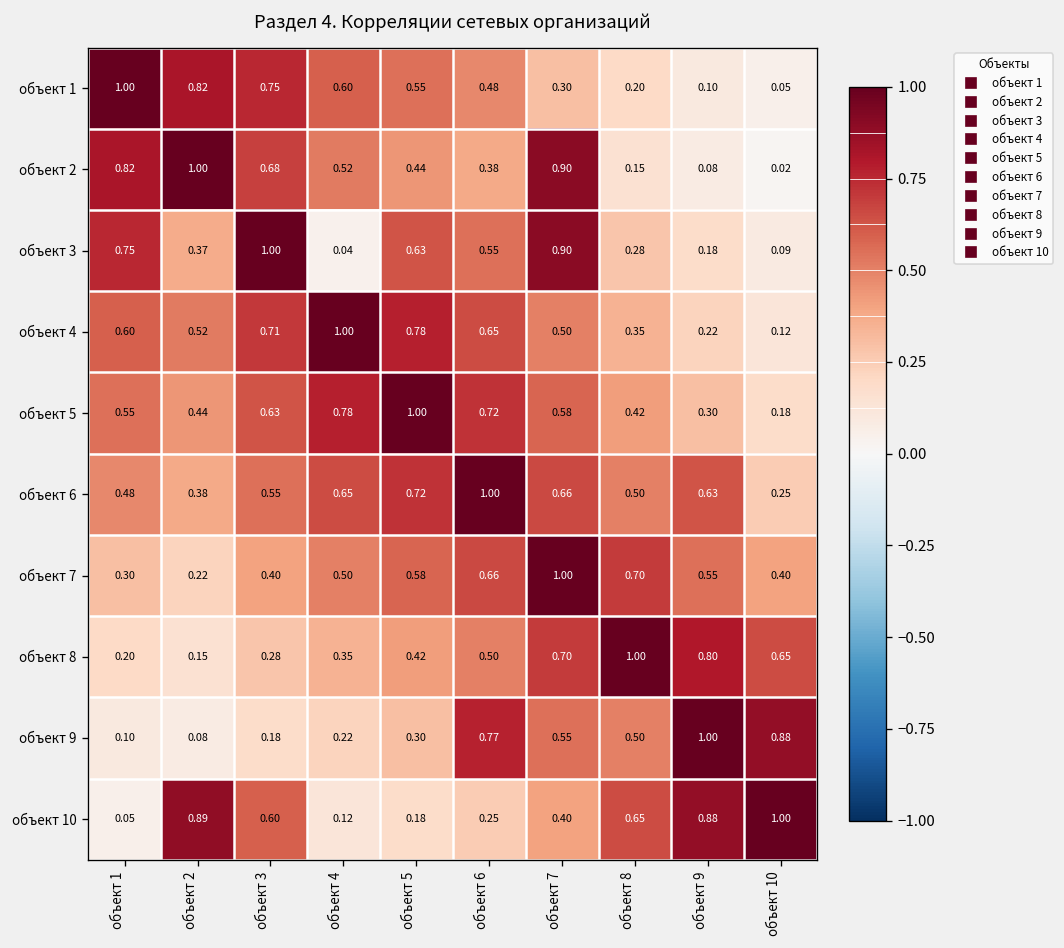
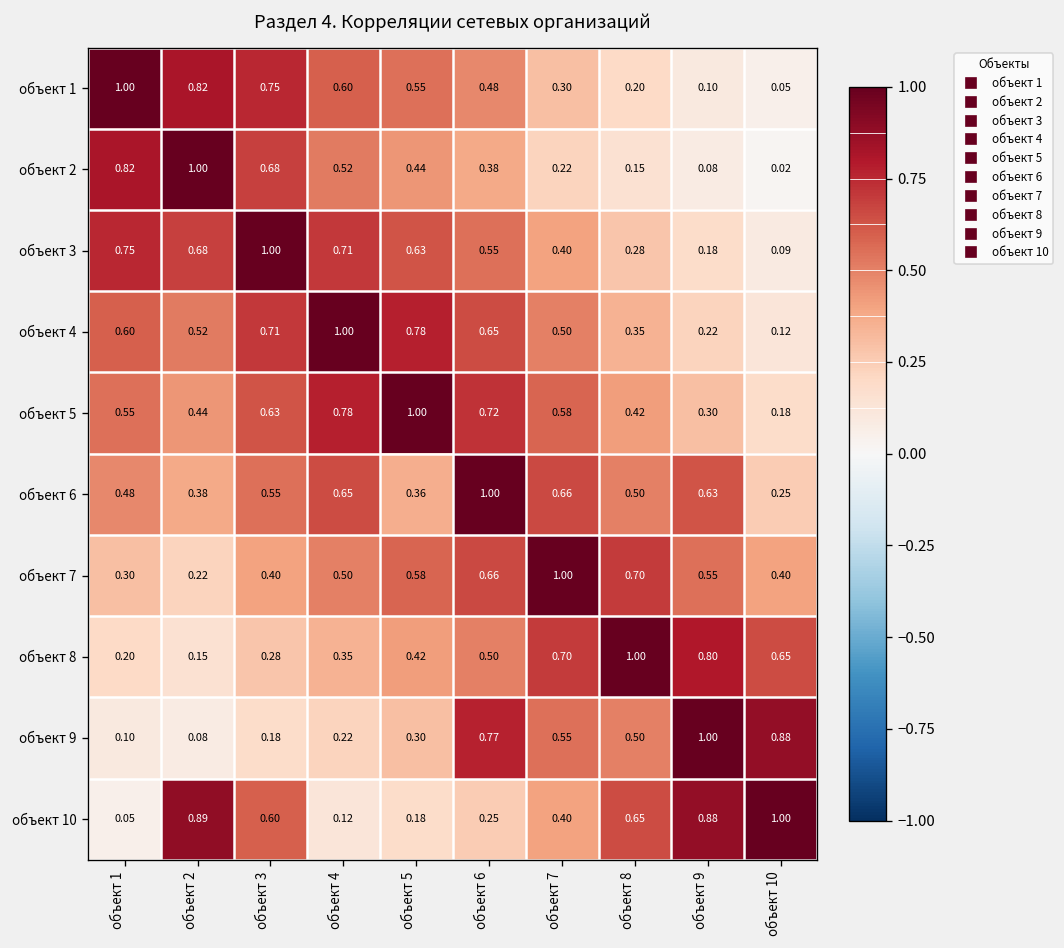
объект 2, объект 7: 0.90 -> 0.22
объект 3, объект 2: 0.37 -> 0.68
объект 3, объект 4: 0.04 -> 0.71
объект 3, объект 7: 0.90 -> 0.40
объект 6, объект 5: 0.72 -> 0.36
